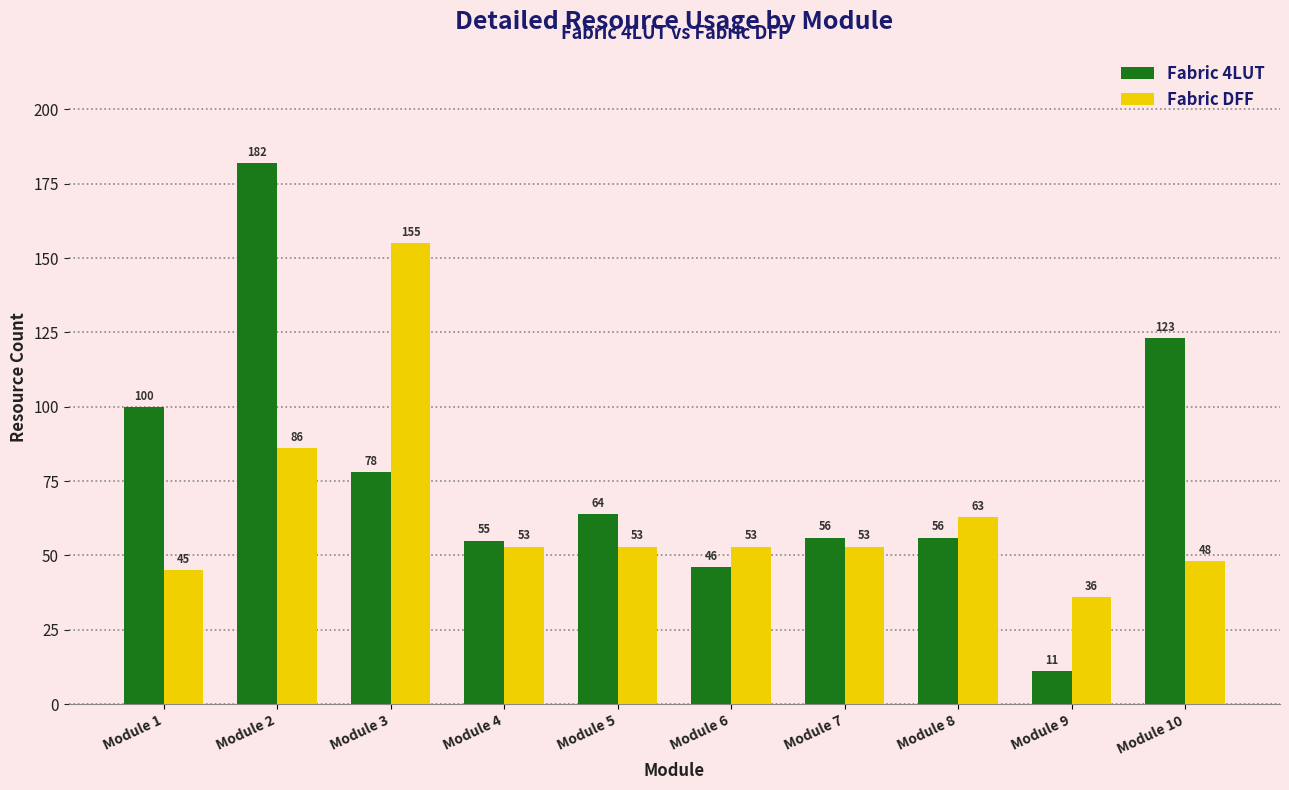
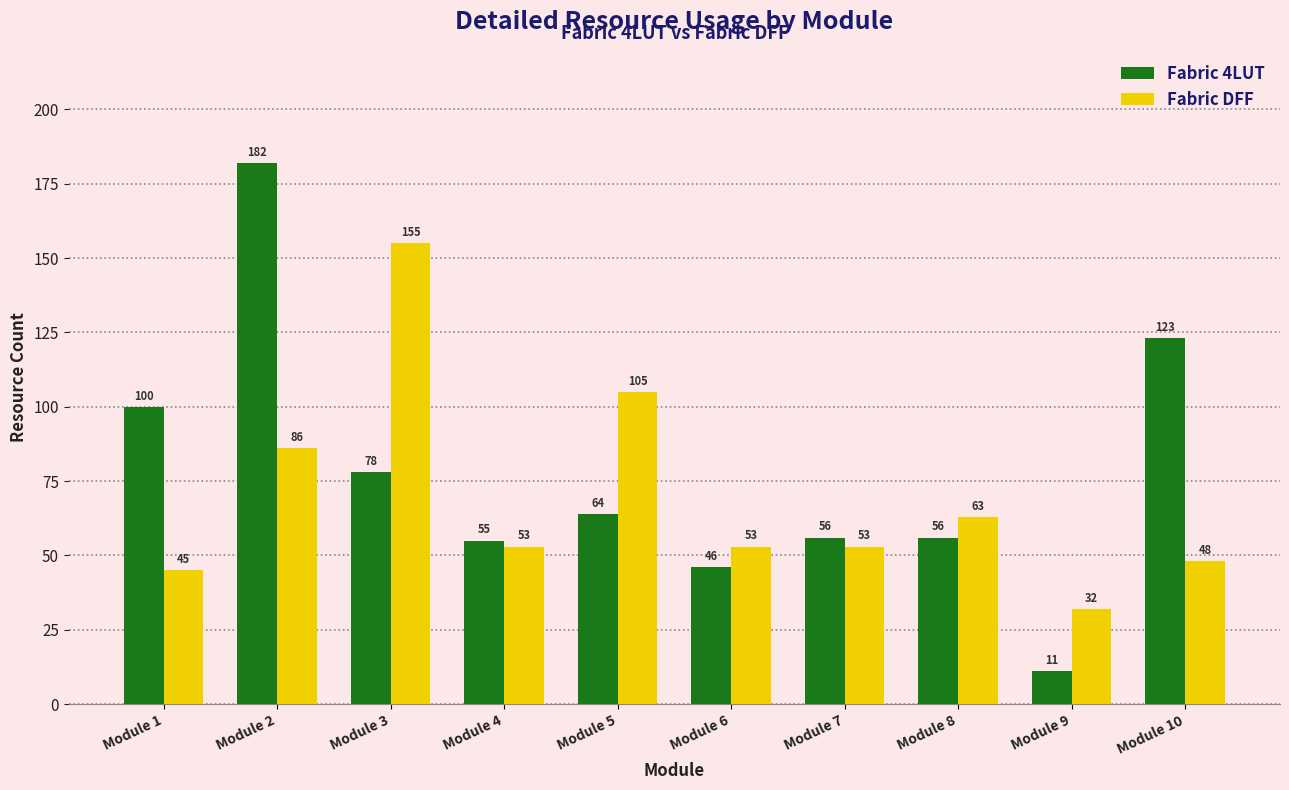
Fabric DFF, Module 5: 53 -> 105
Fabric DFF, Module 9: 36 -> 32
